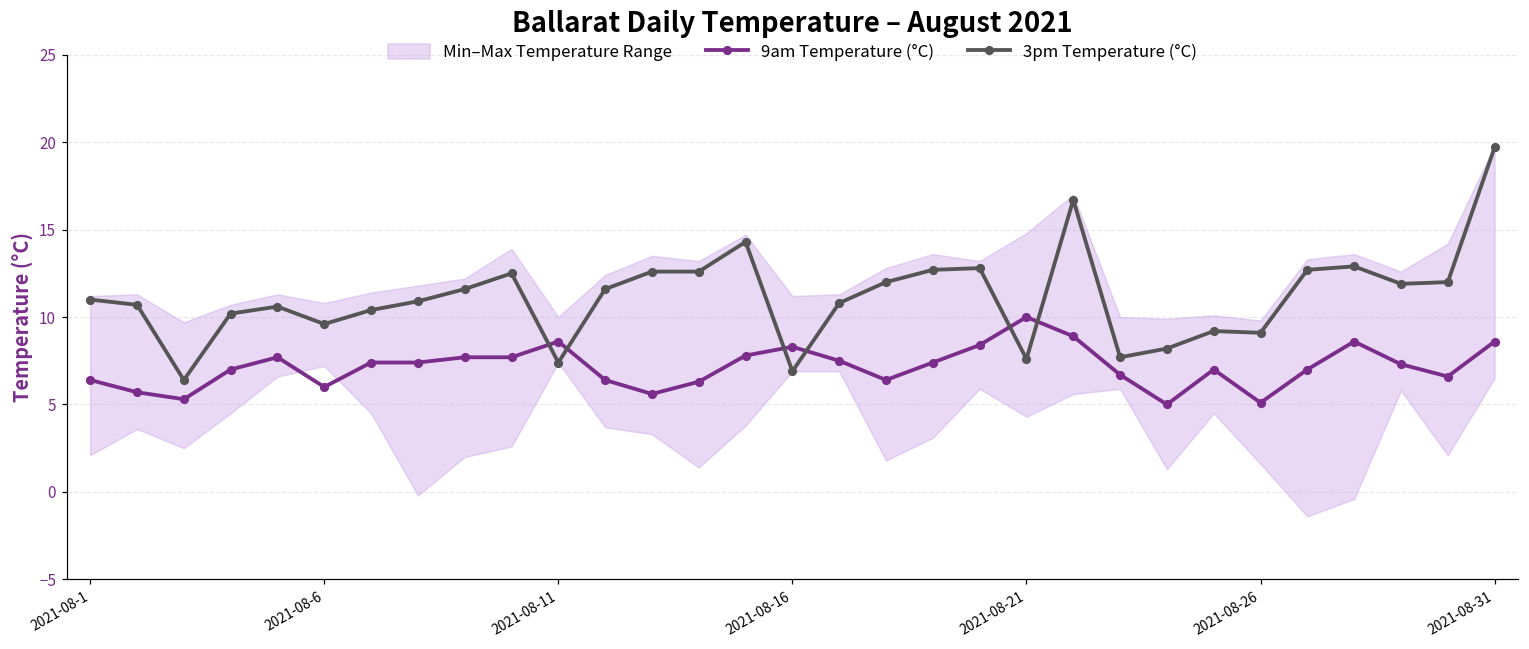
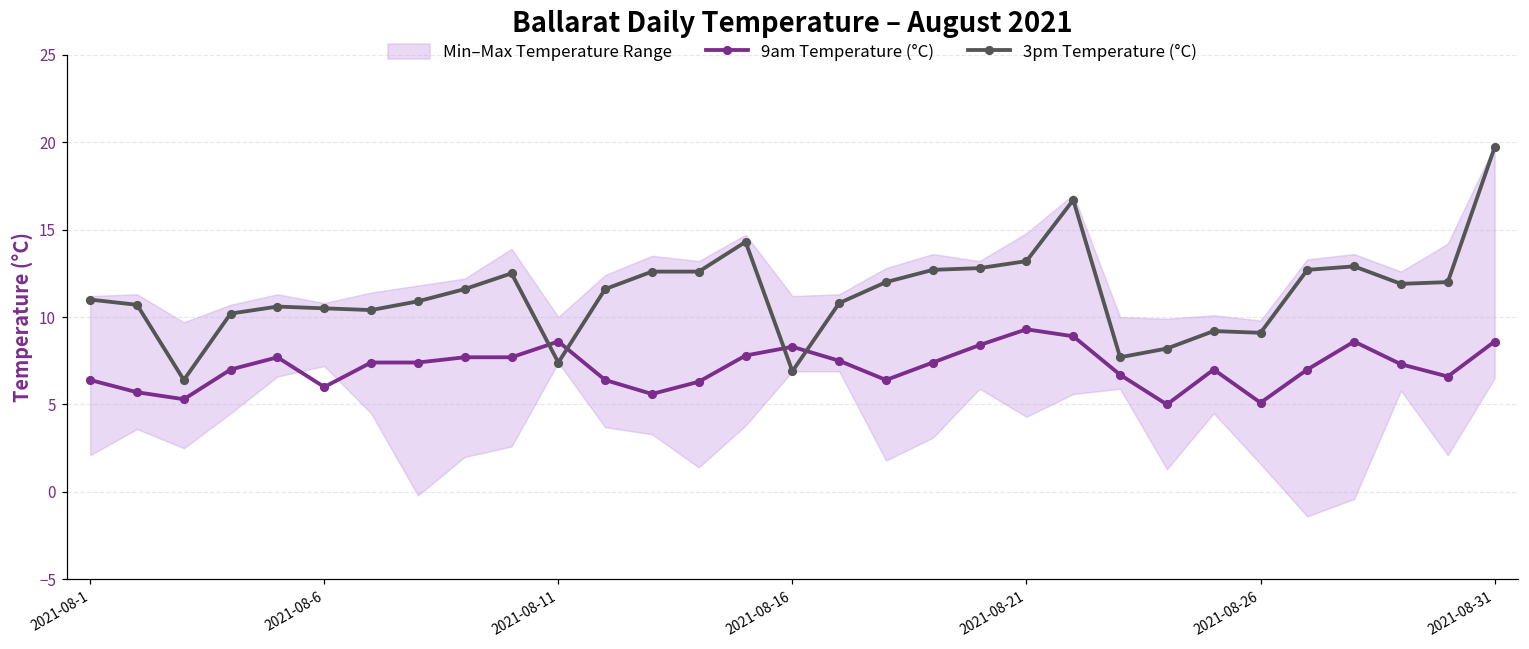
3pm Temperature (°C), 2021-08-6: 9.6 -> 10.5
9am Temperature (°C), 2021-08-21: 10.0 -> 9.3
3pm Temperature (°C), 2021-08-21: 7.6 -> 13.2
